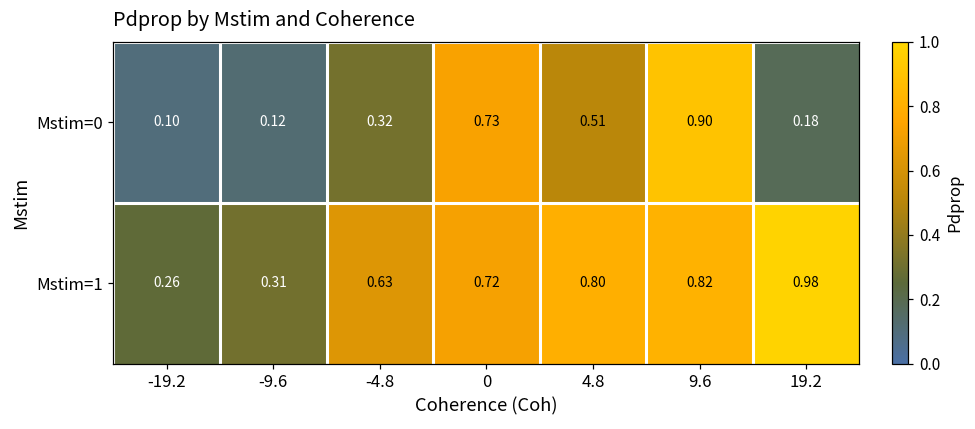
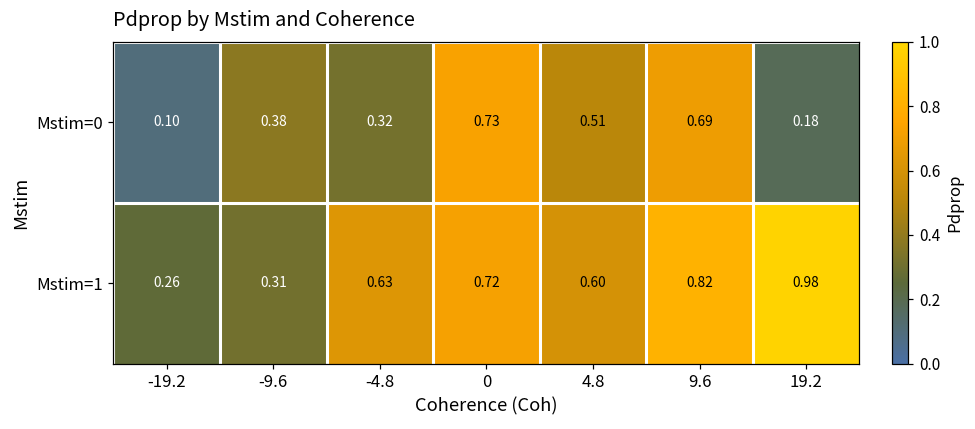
Mstim=0, -9.6: 0.12 -> 0.38
Mstim=0, 9.6: 0.90 -> 0.69
Mstim=1, 4.8: 0.80 -> 0.60
